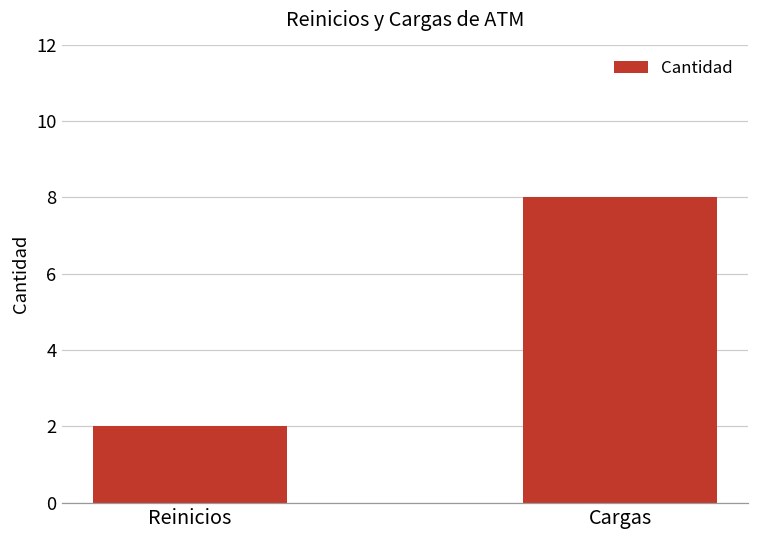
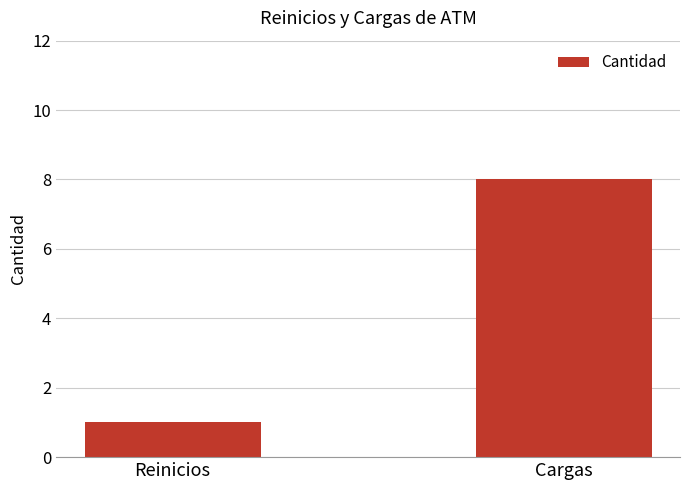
Reinicios: 2 -> 1
